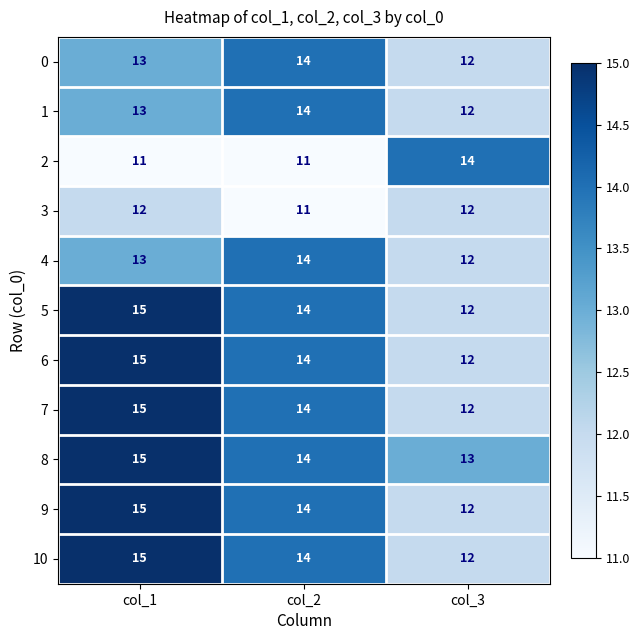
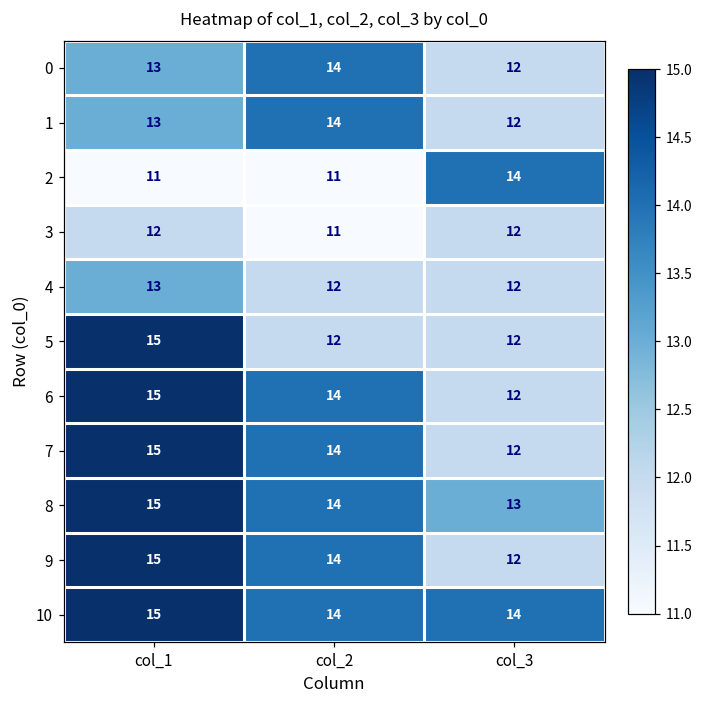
4, col_2: 14 -> 12
5, col_2: 14 -> 12
10, col_3: 12 -> 14
